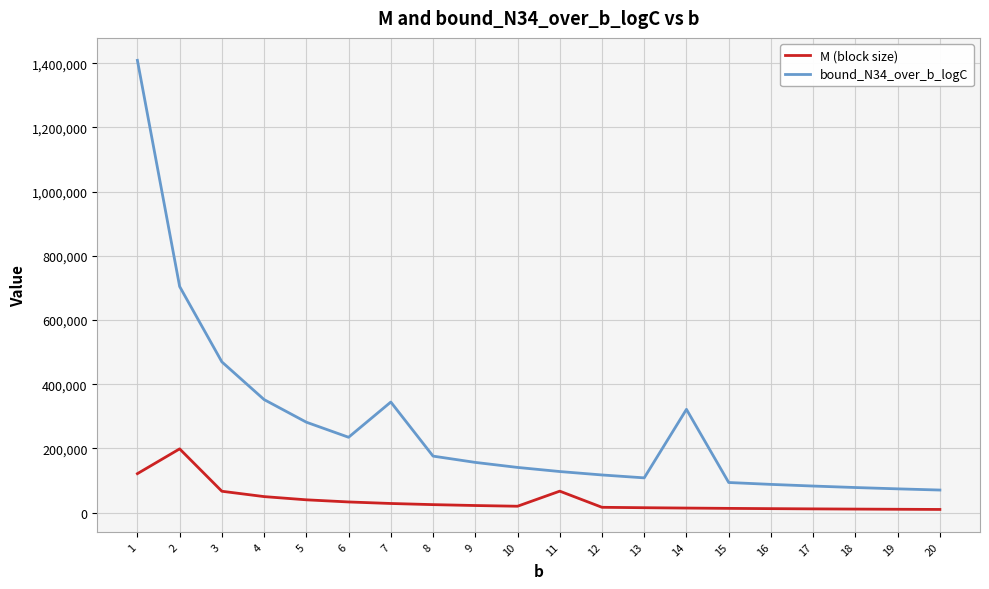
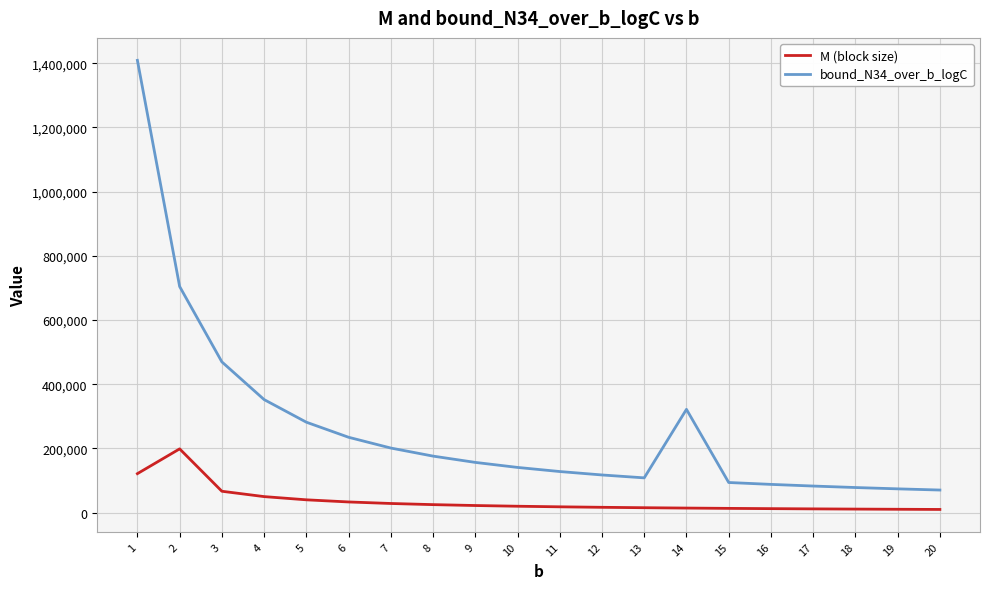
bound_N34_over_b_logC, 7: 340,000 -> 200,000
M (block size), 11: 70,000 -> 20,000
